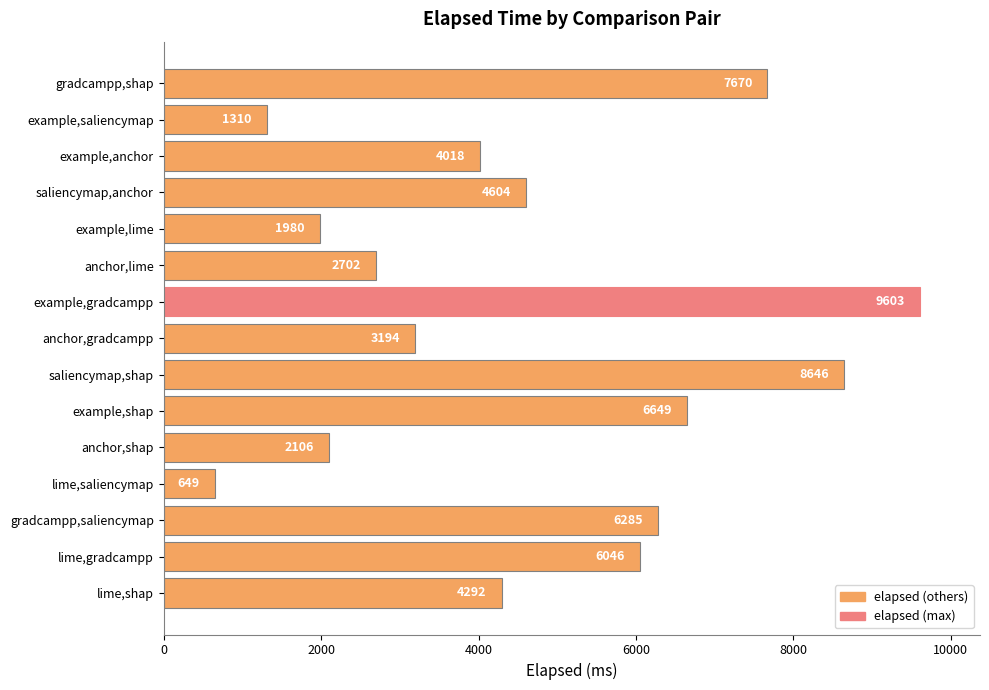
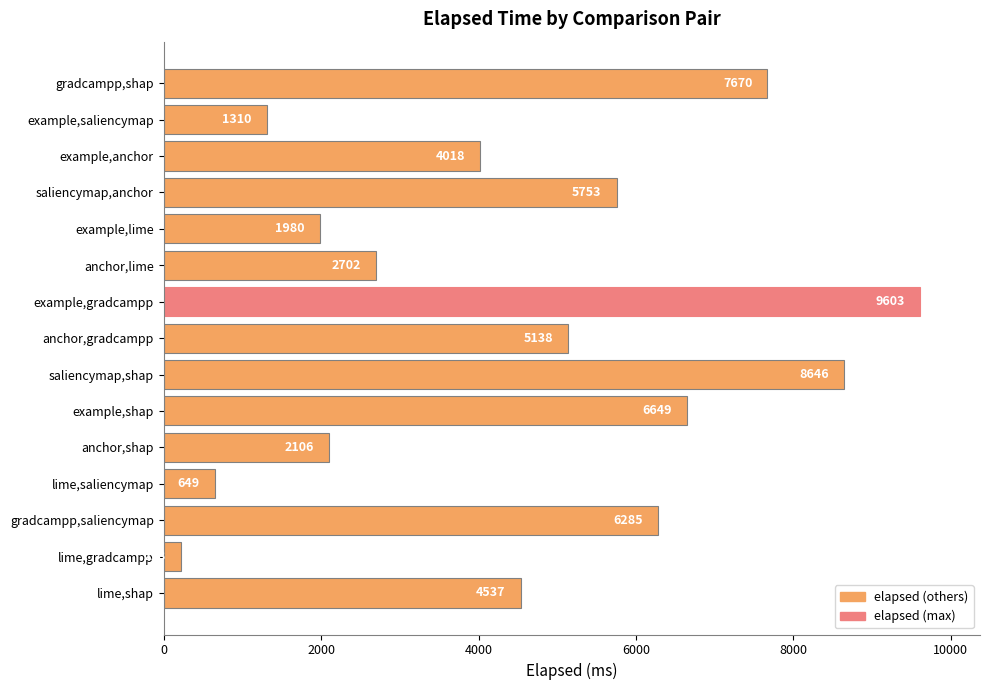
saliencymap,anchor: 4604 -> 5753
anchor,gradcampp: 3194 -> 5138
lime,gradcampp: 6000 -> 200
lime,shap: 4292 -> 4537
